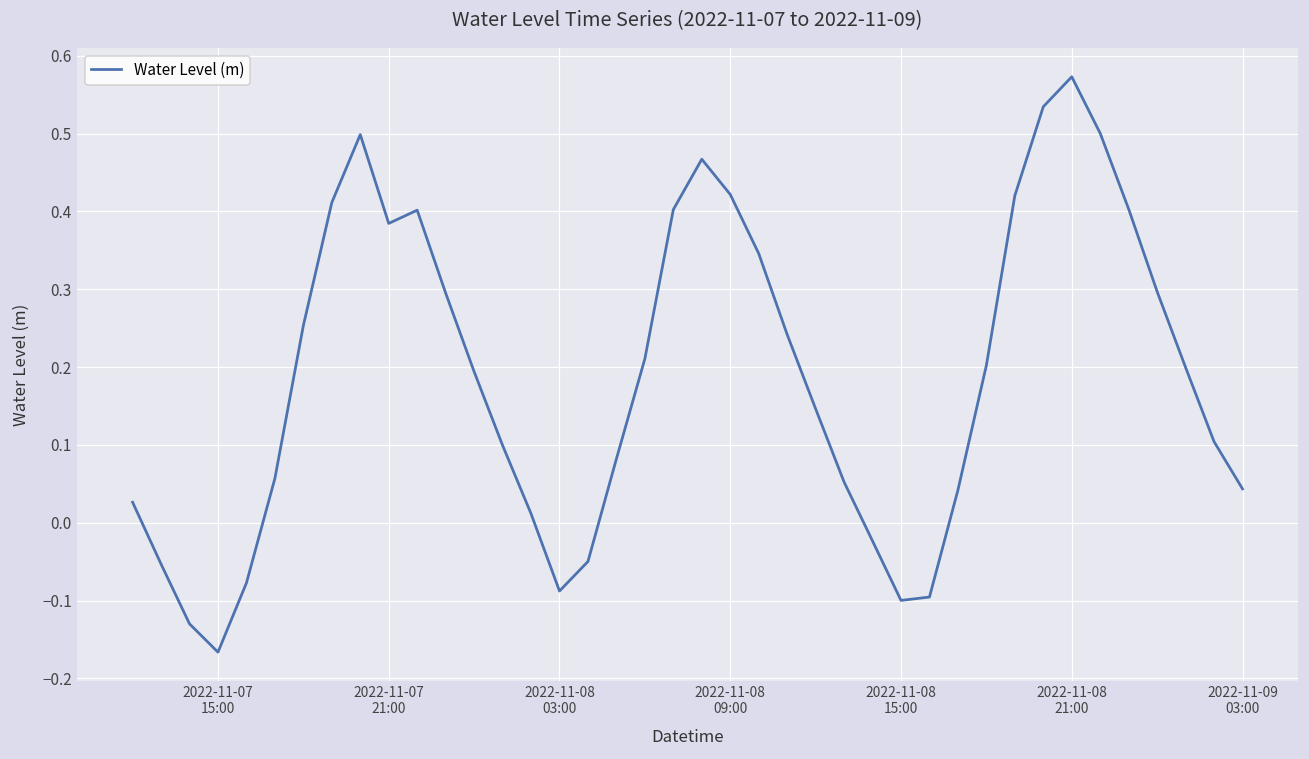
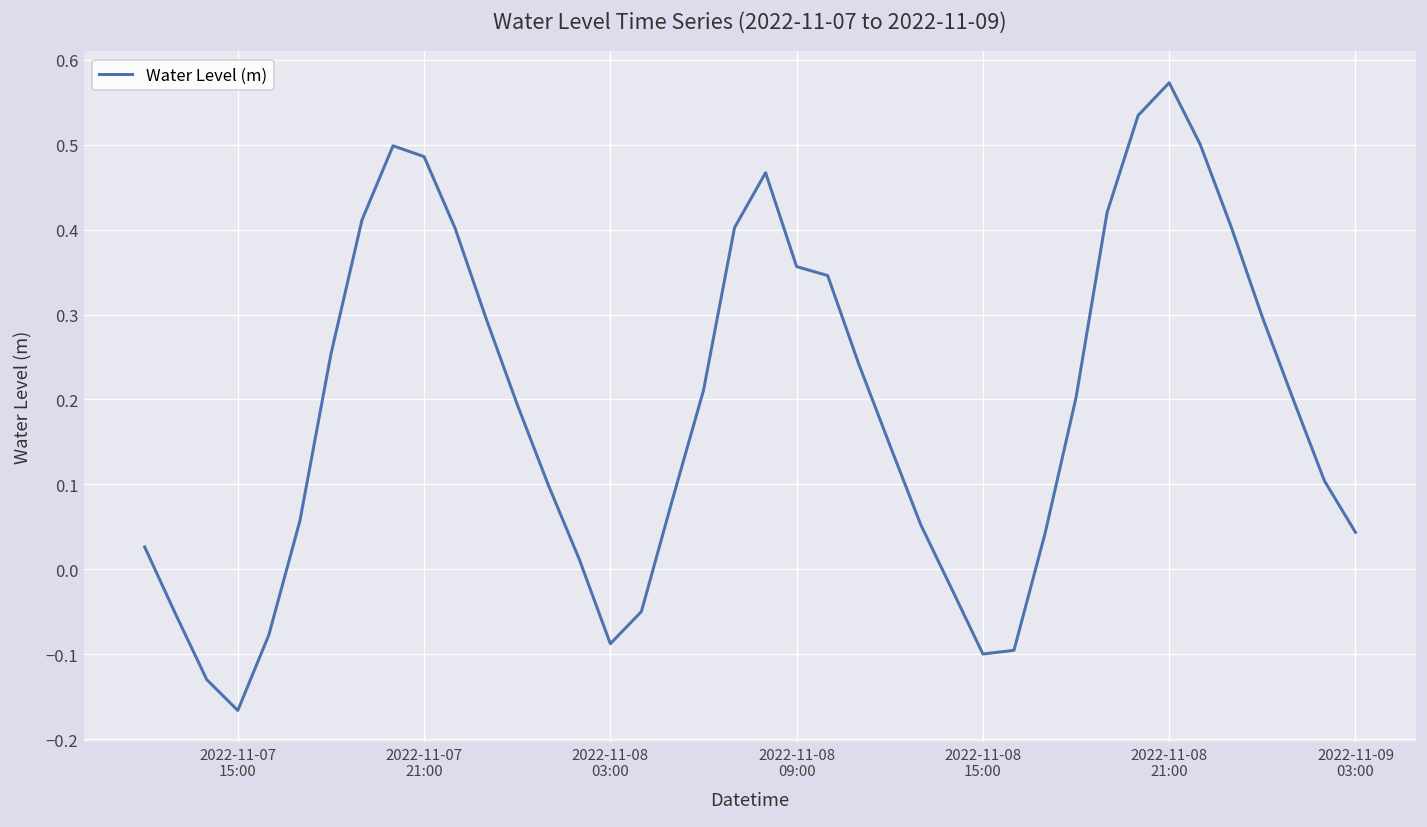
2022-11-07 21:00: 0.38 -> 0.49
2022-11-08 09:00: 0.42 -> 0.36
